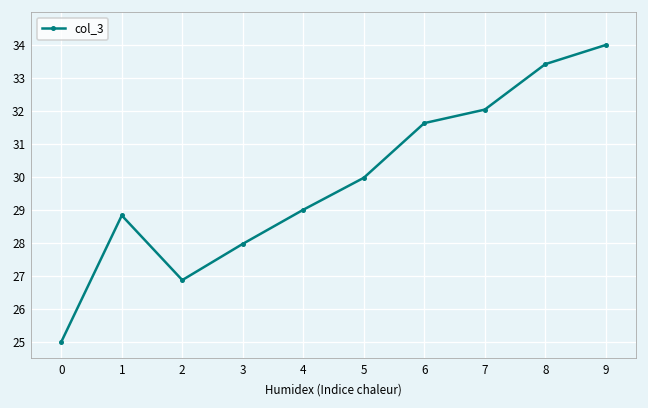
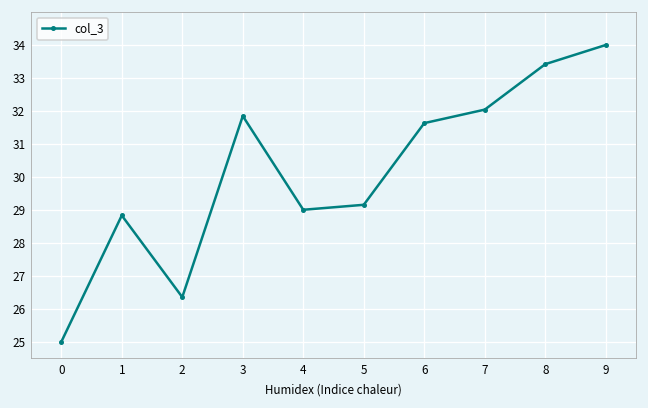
2: 26.9 -> 26.4
3: 28.0 -> 31.8
5: 30.0 -> 29.2
